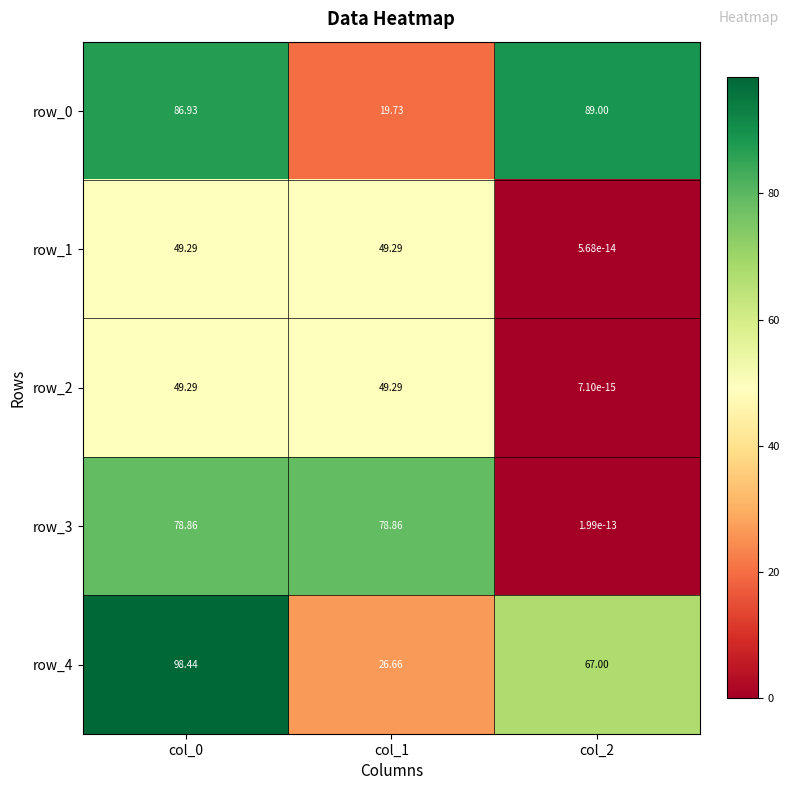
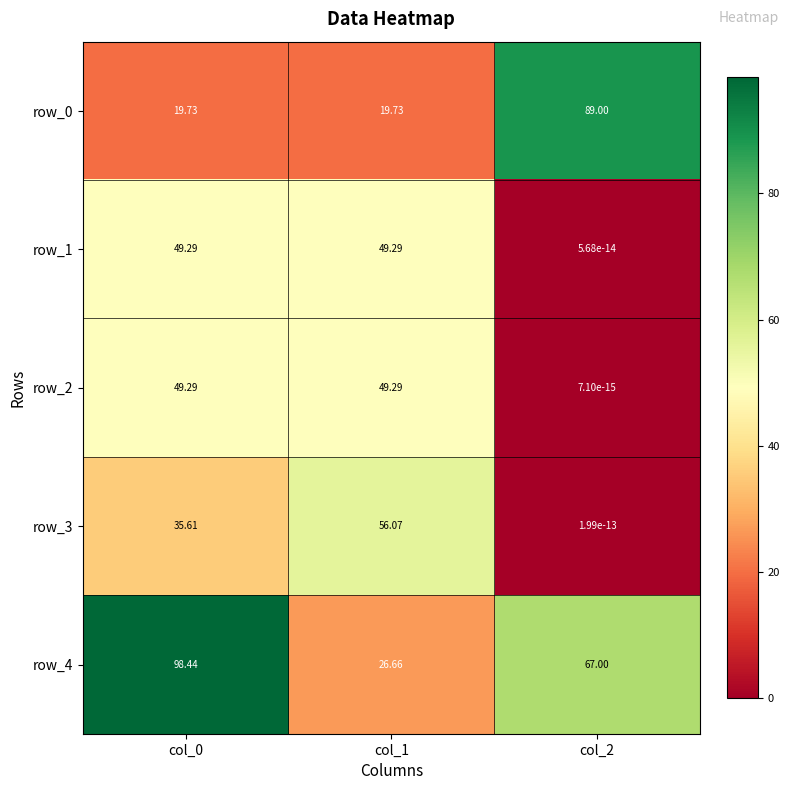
row_0, col_0: 86.93 -> 19.73
row_3, col_0: 78.86 -> 35.61
row_3, col_1: 78.86 -> 56.07
